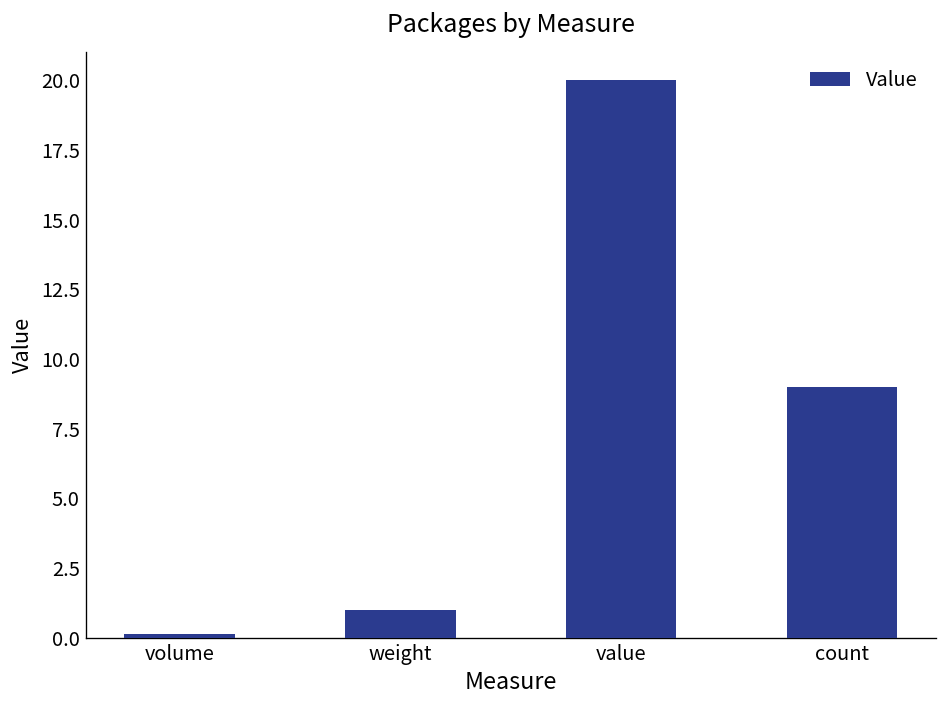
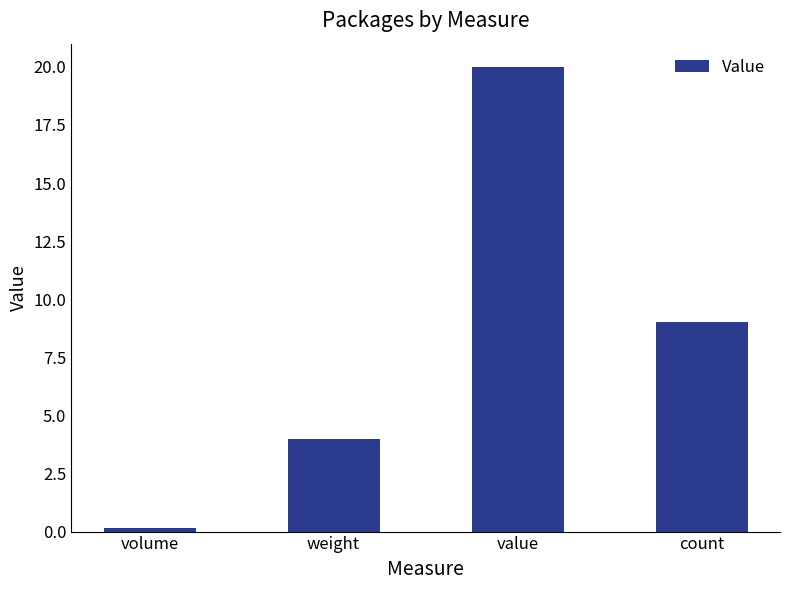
weight: 1 -> 4
